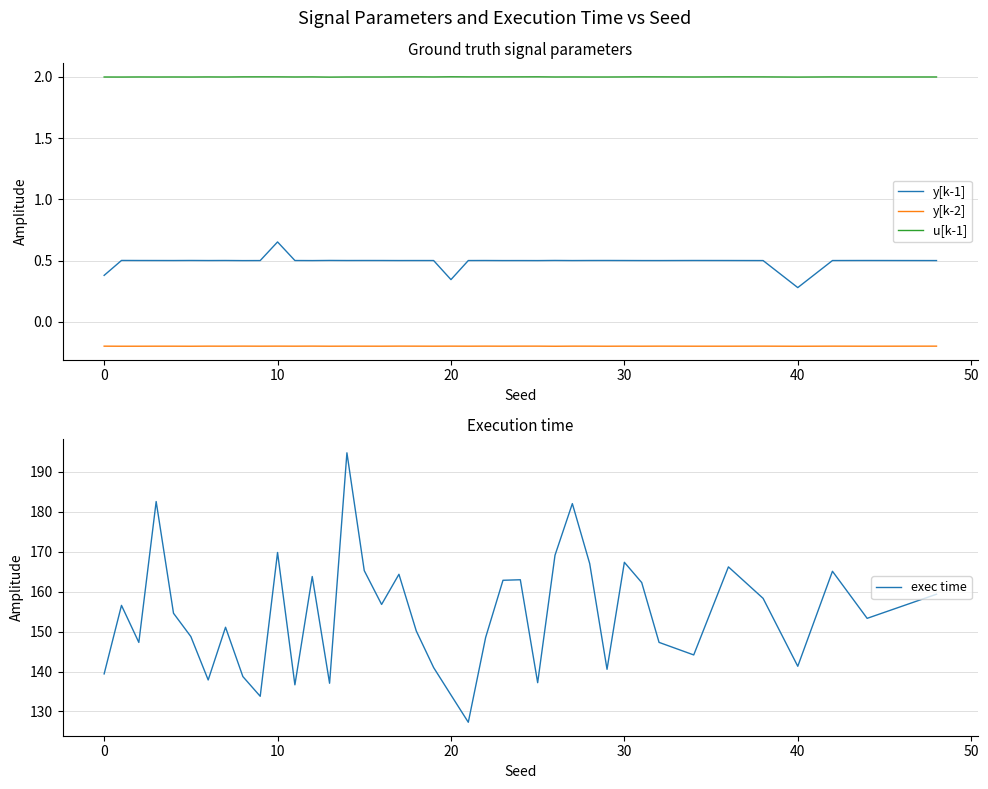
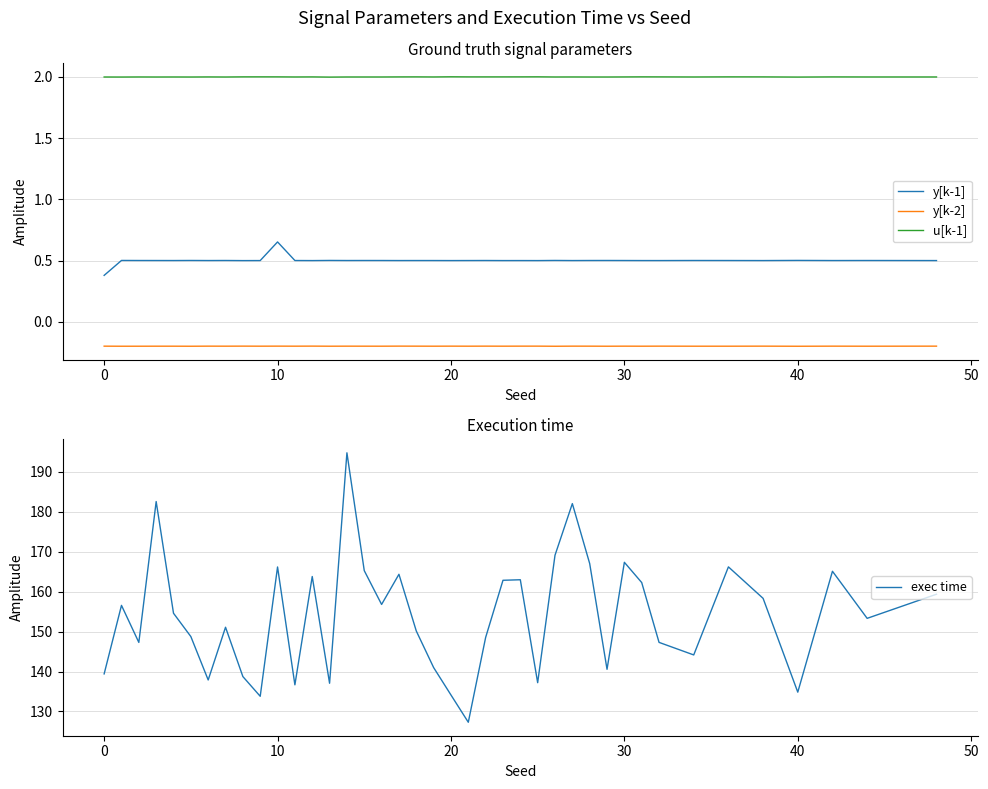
Ground truth signal parameters, y[k-1], 20: 0.34 -> 0.50
Ground truth signal parameters, y[k-1], 40: 0.28 -> 0.50
Execution time, 10: 170 -> 166
Execution time, 40: 141 -> 135
